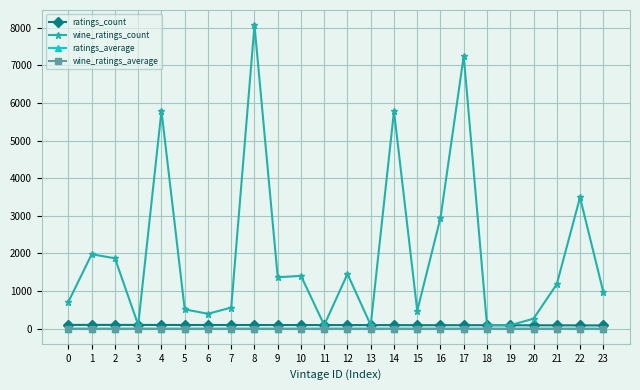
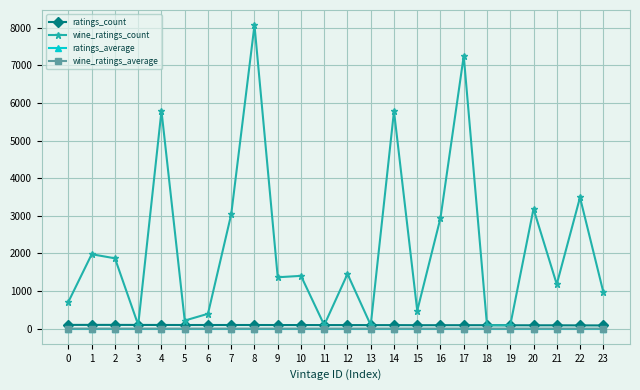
wine_ratings_count, 5: 500 -> 200
wine_ratings_count, 7: 600 -> 3000
wine_ratings_count, 20: 300 -> 3200
